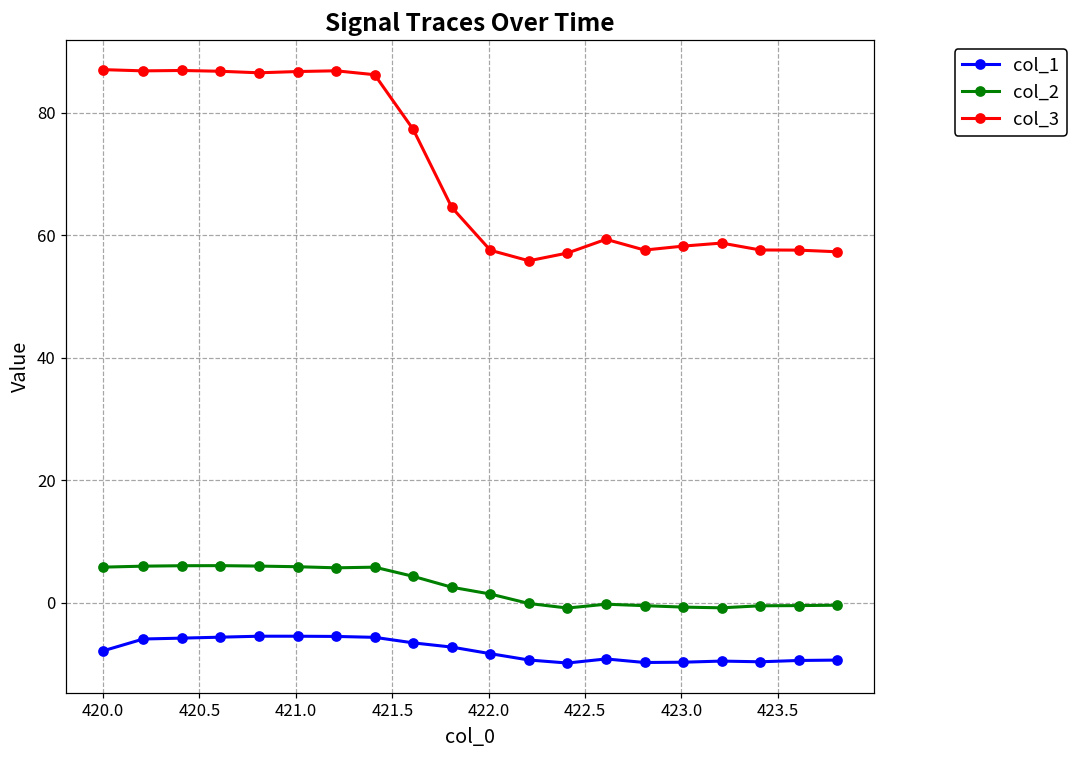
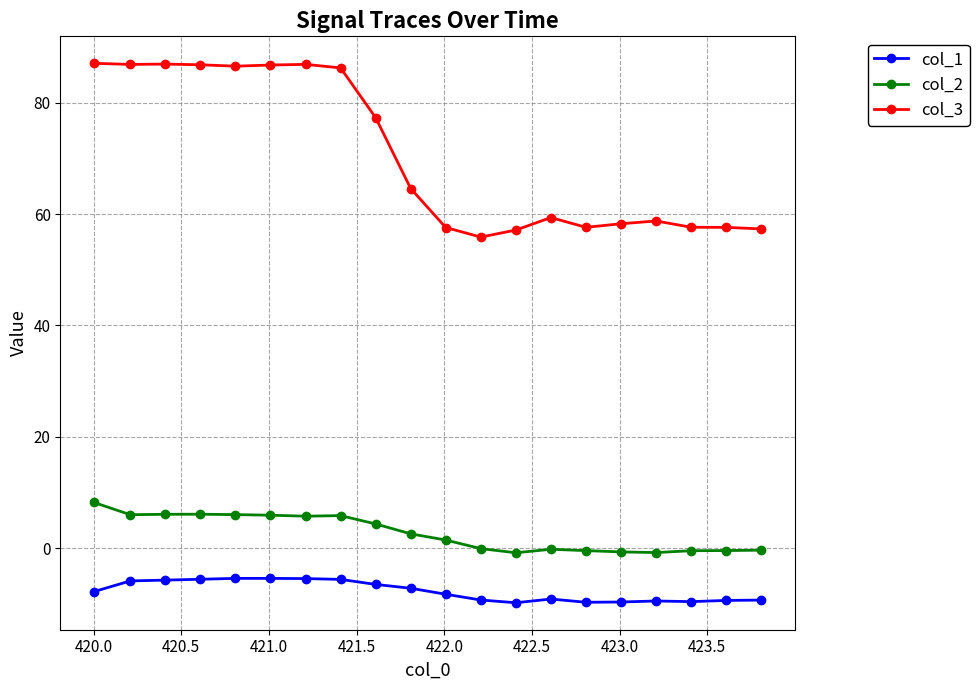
col_2, 420.0: 6 -> 8
